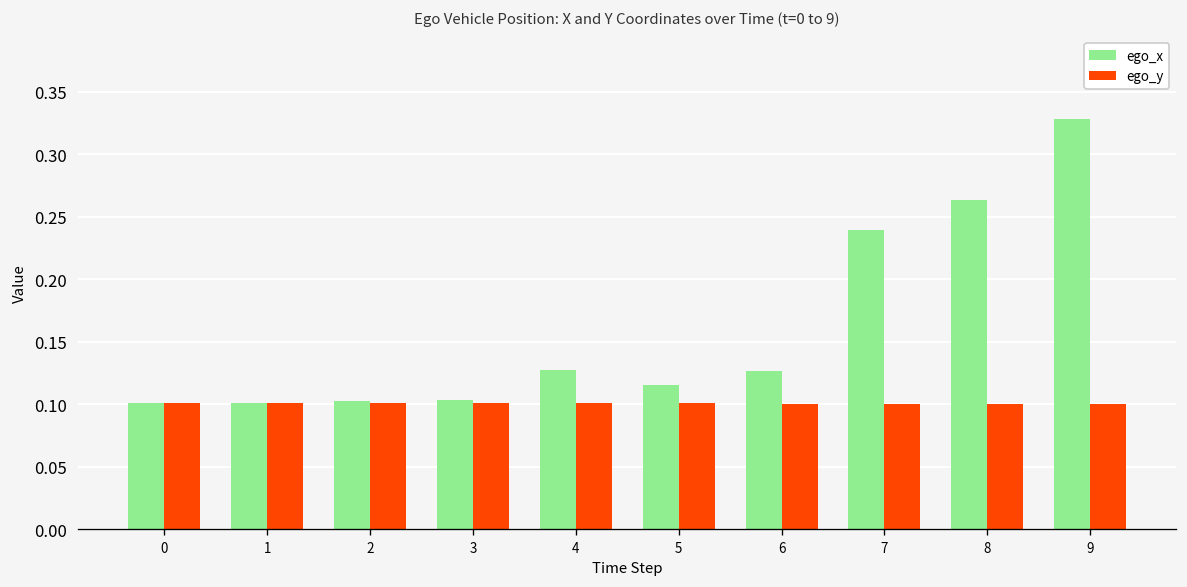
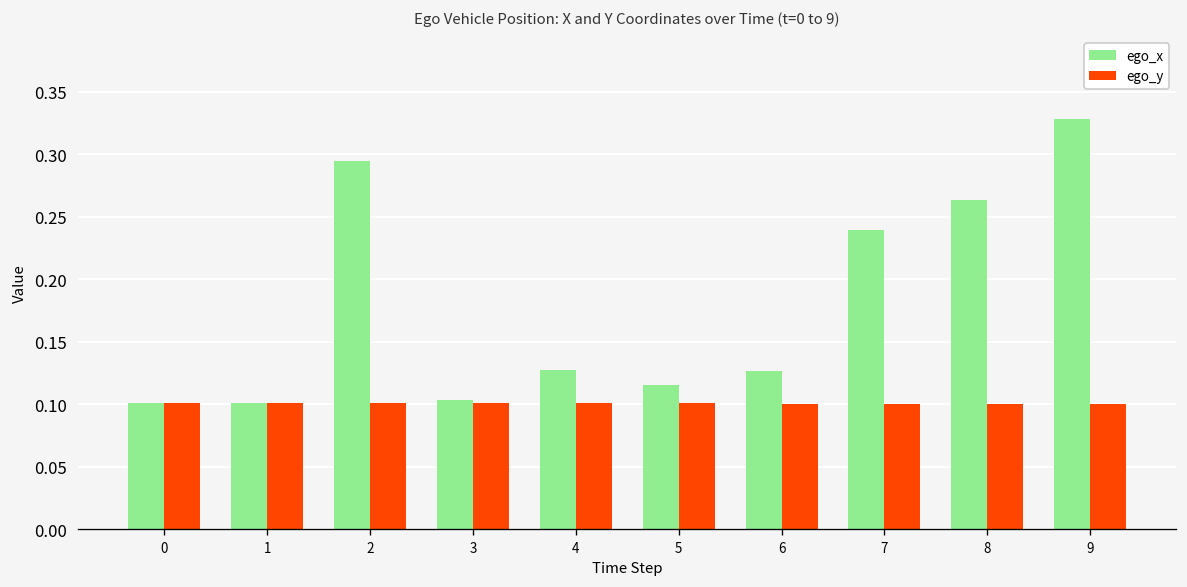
ego_x, 2: 0.102 -> 0.294
